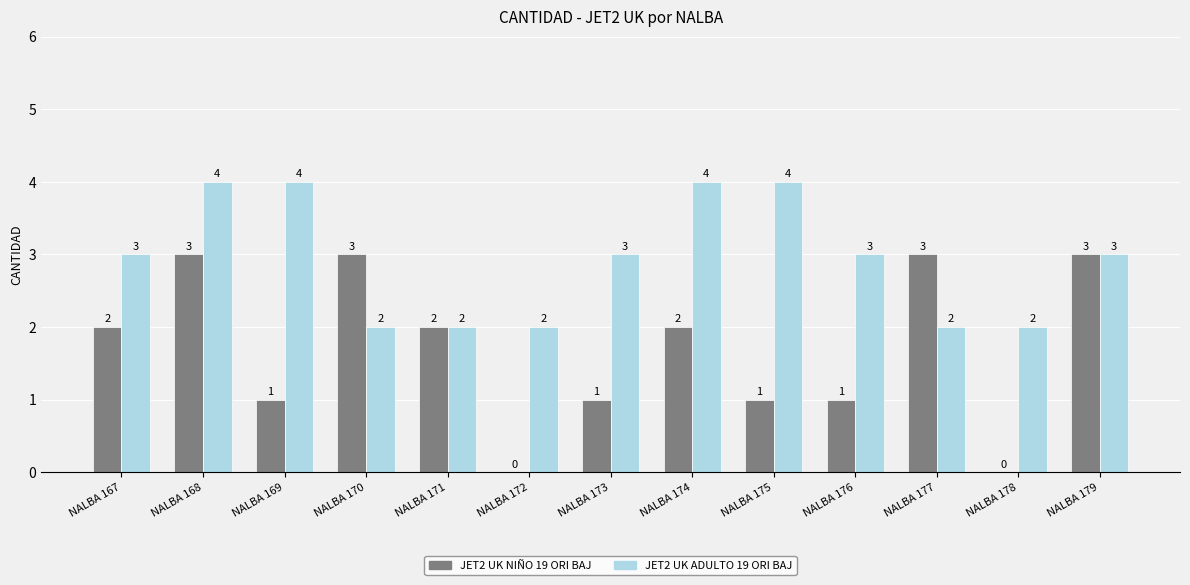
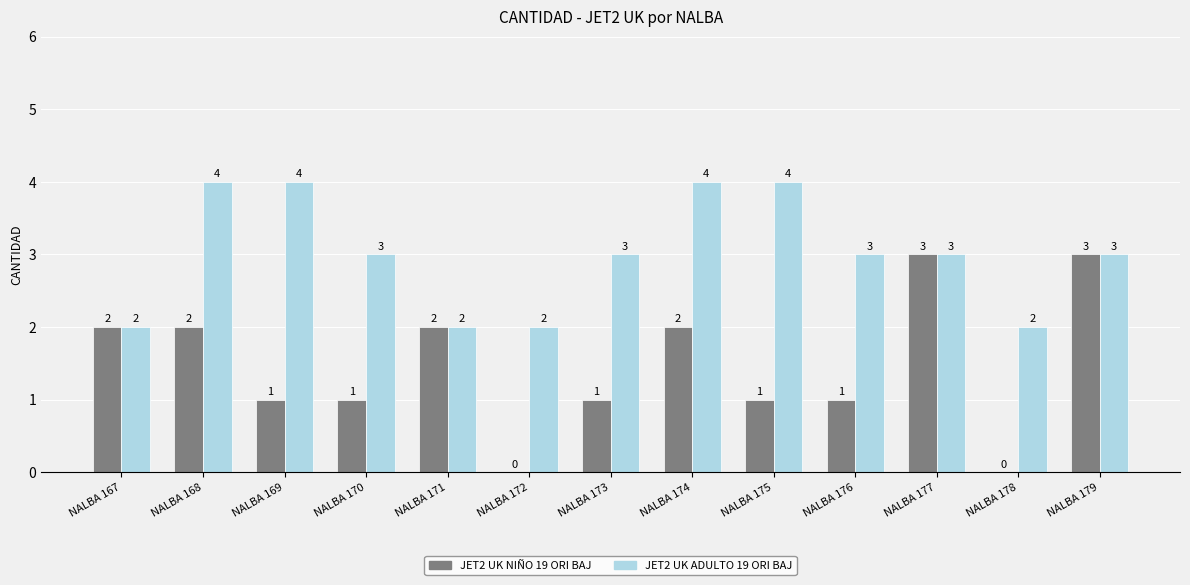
JET2 UK ADULTO 19 ORI BAJ, NALBA 167: 3 -> 2
JET2 UK NIÑO 19 ORI BAJ, NALBA 168: 3 -> 2
JET2 UK NIÑO 19 ORI BAJ, NALBA 170: 3 -> 1
JET2 UK ADULTO 19 ORI BAJ, NALBA 170: 2 -> 3
JET2 UK ADULTO 19 ORI BAJ, NALBA 177: 2 -> 3
